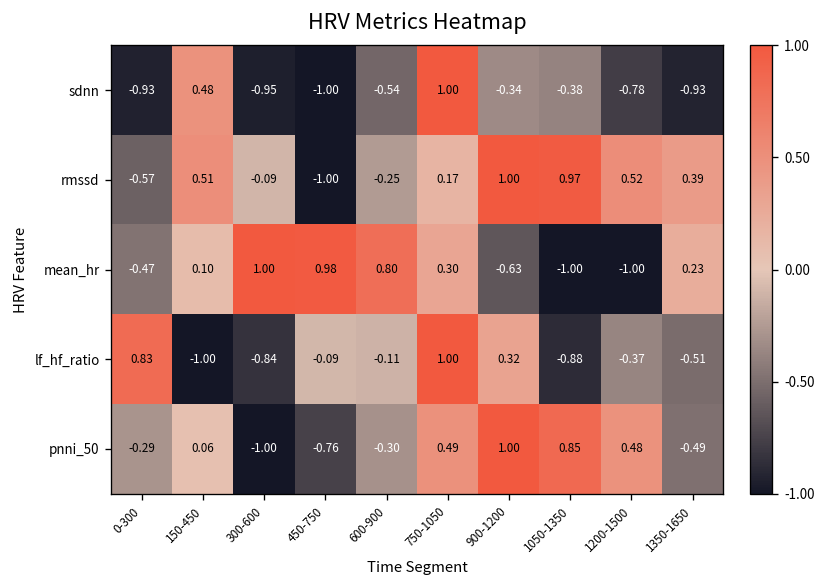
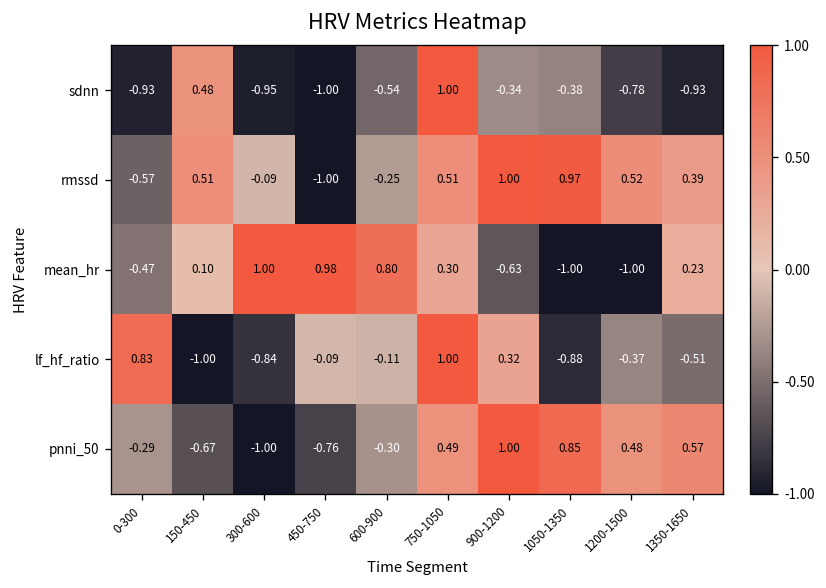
rmssd, 750-1050: 0.17 -> 0.51
pnni_50, 150-450: 0.06 -> -0.67
pnni_50, 1350-1650: -0.49 -> 0.57
